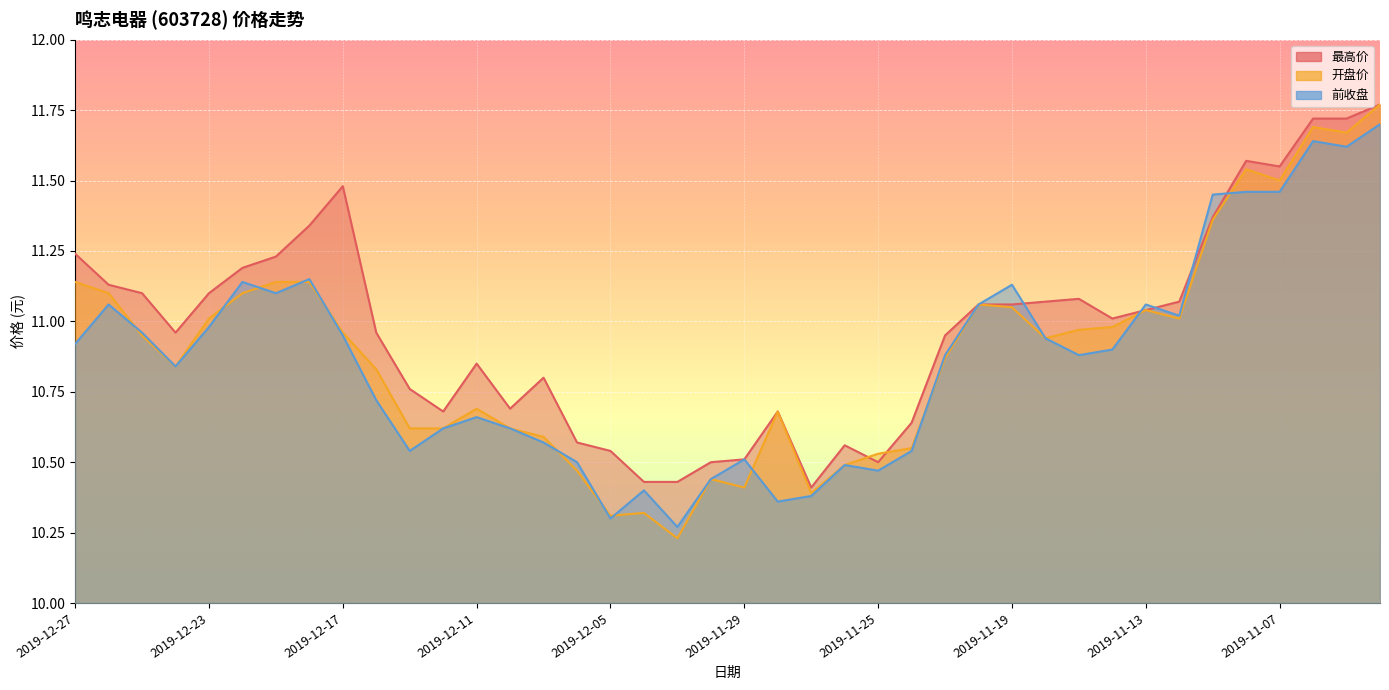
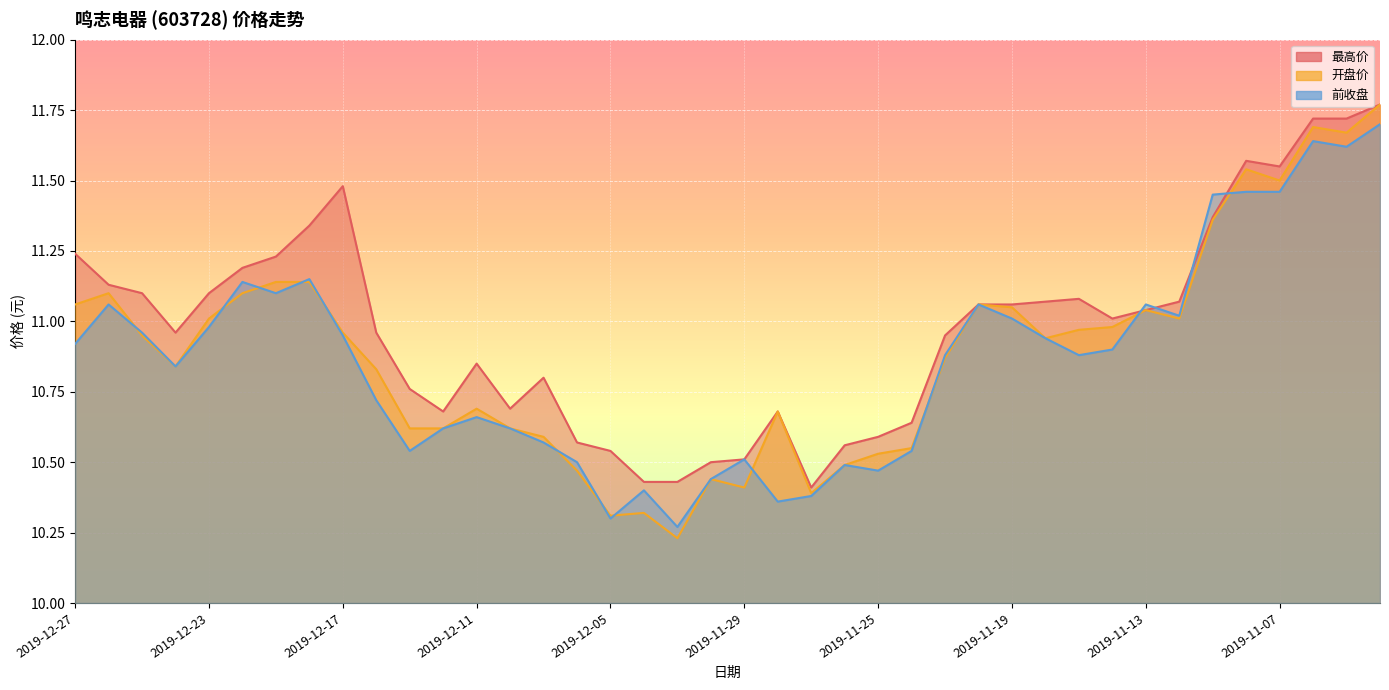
开盘价, 2019-12-27: 11.14 -> 11.06
最高价, 2019-11-25: 10.50 -> 10.59
前收盘, 2019-11-19: 11.13 -> 11.01
